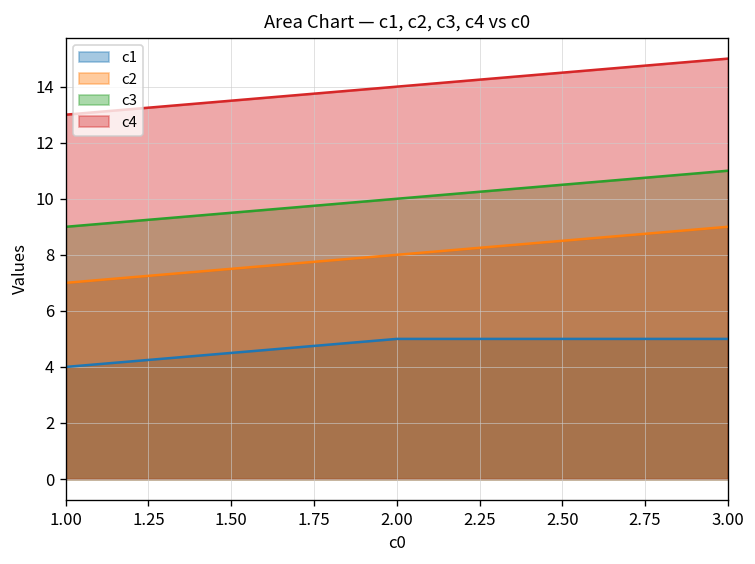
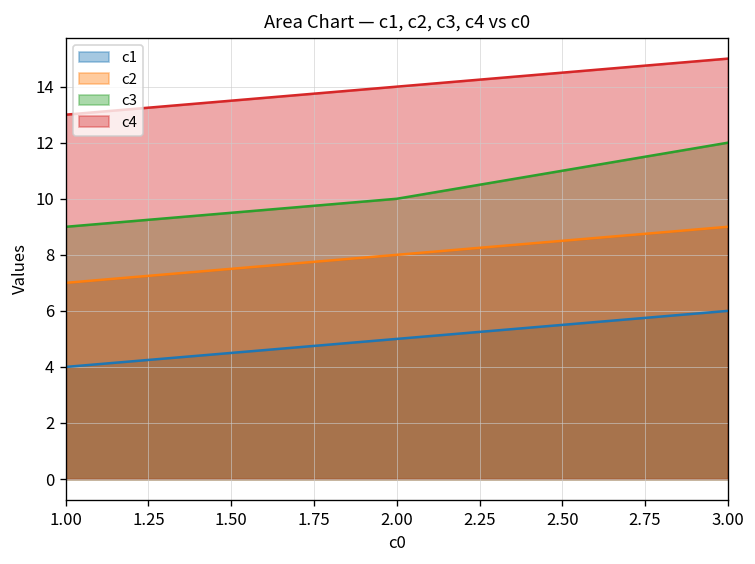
c1, 3.00: 5 -> 6
c3, 3.00: 11 -> 12
